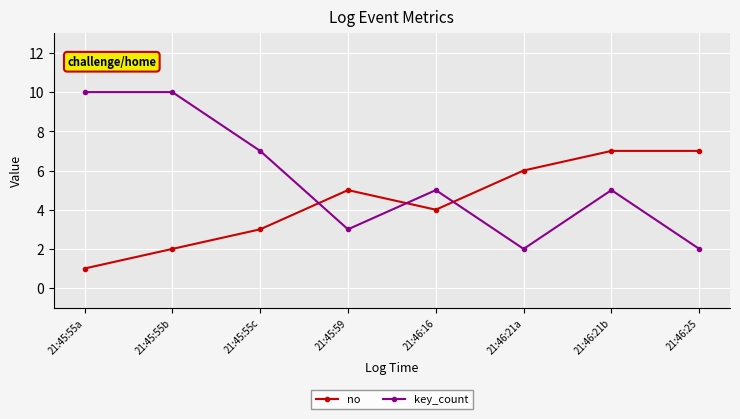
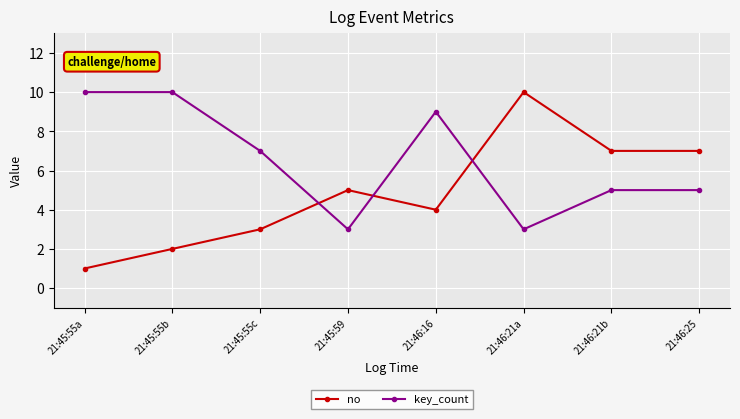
key_count, 21:46:16: 5 -> 9
no, 21:46:21a: 6 -> 10
key_count, 21:46:21a: 2 -> 3
key_count, 21:46:25: 2 -> 5
